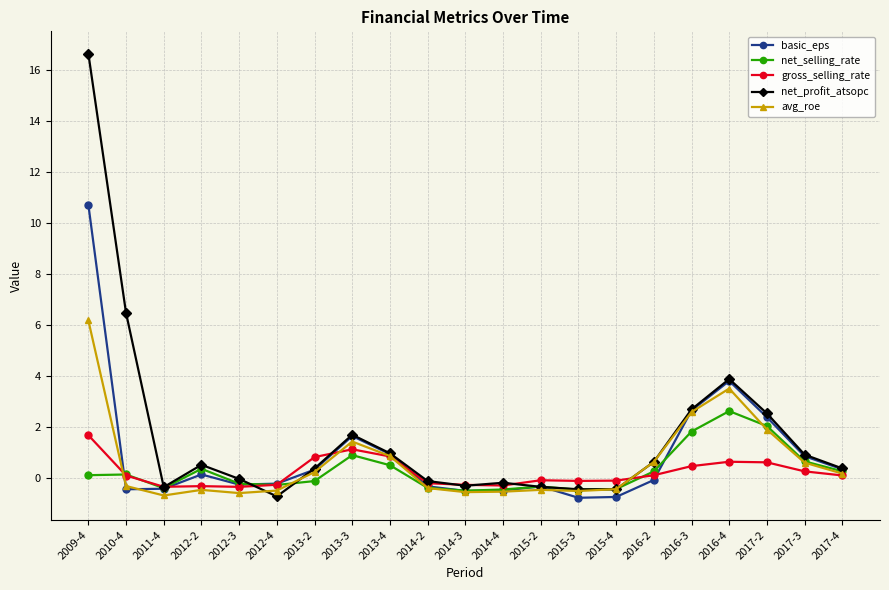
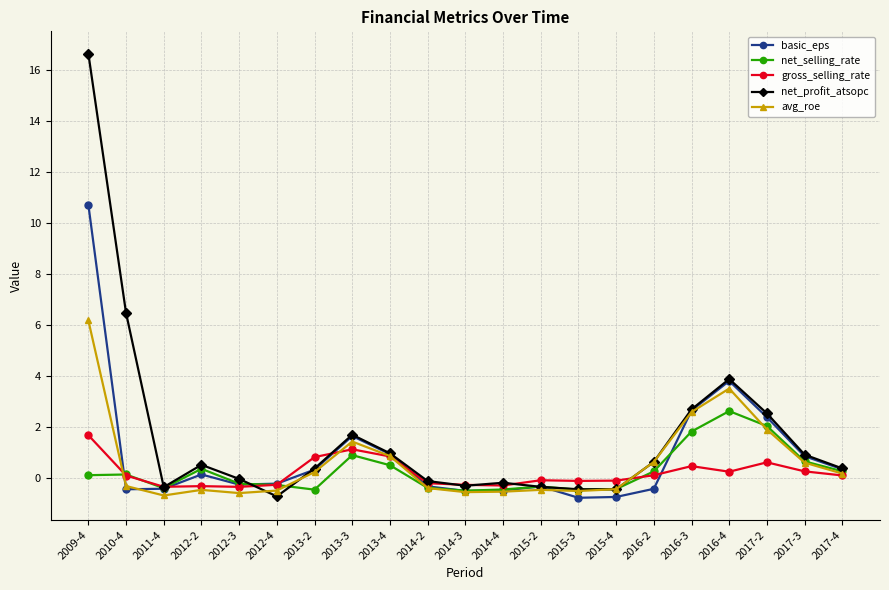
net_selling_rate, 2013-2: -0.1 -> -0.5
basic_eps, 2016-2: -0.1 -> -0.4
gross_selling_rate, 2016-4: 0.6 -> 0.2
